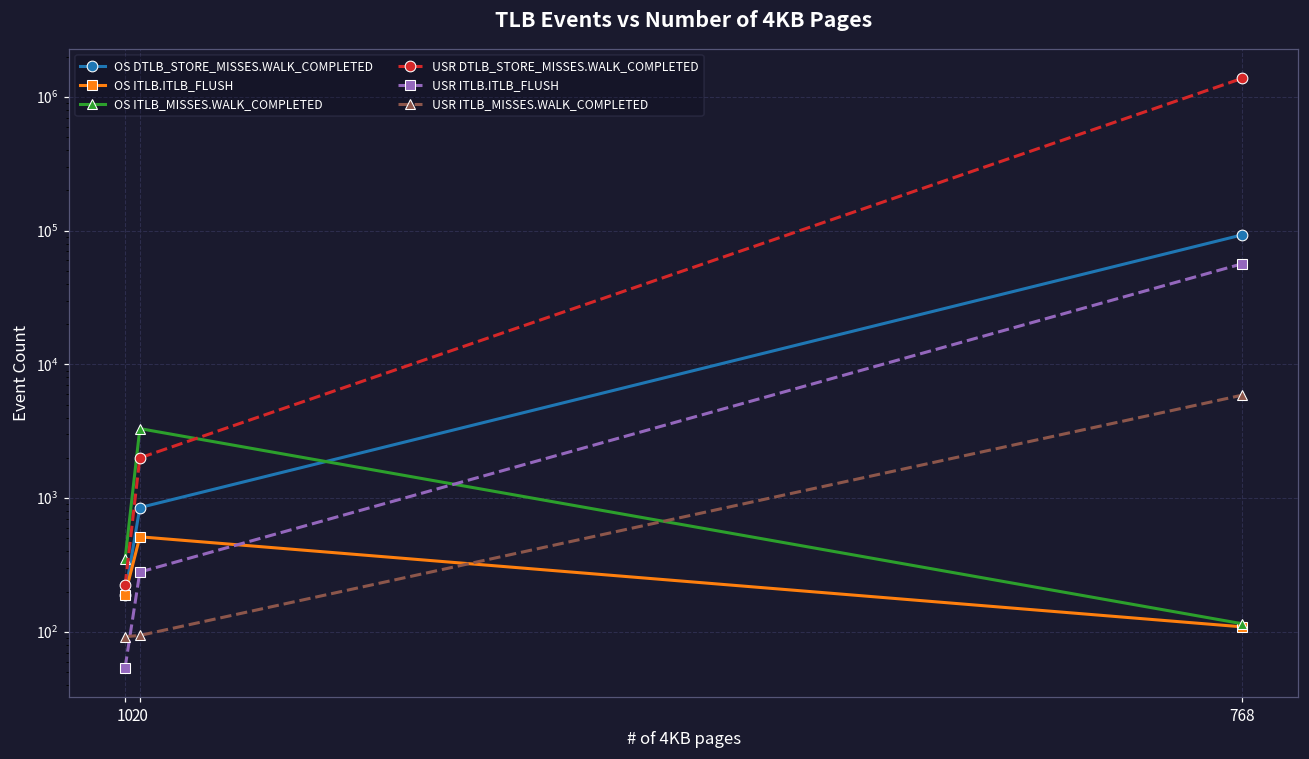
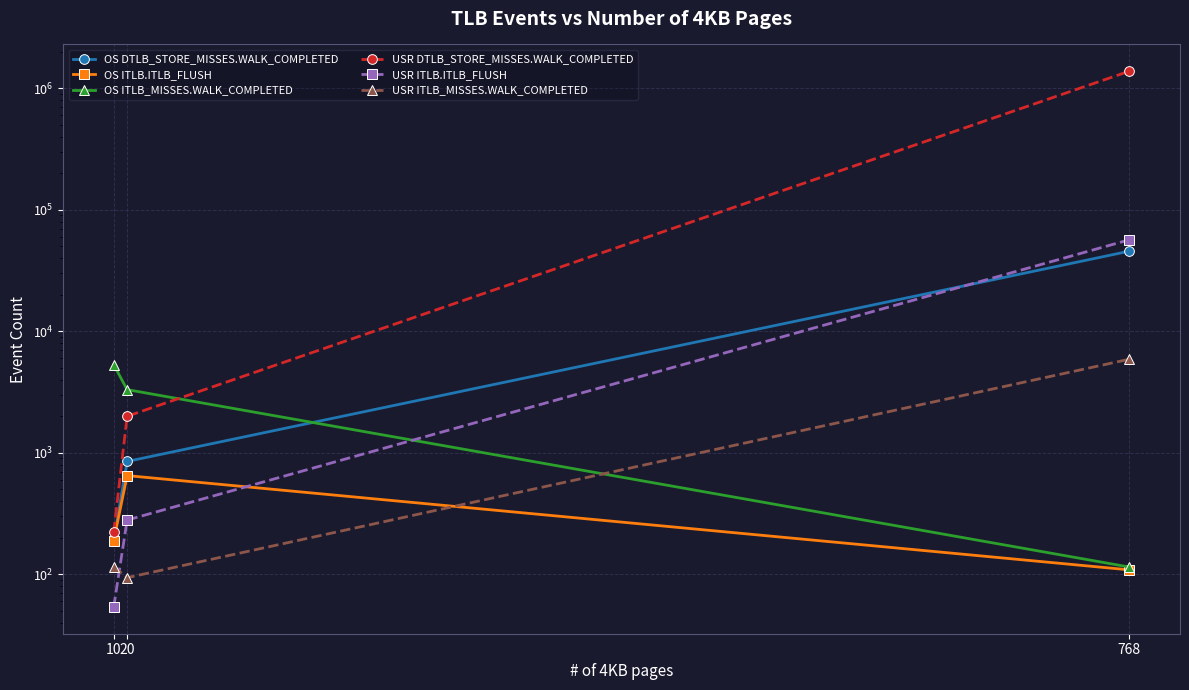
OS ITLB_MISSES.WALK_COMPLETED, 10: 350 -> 5000
USR ITLB_MISSES.WALK_COMPLETED, 10: 90 -> 120
OS ITLB.ITLB_FLUSH, 20: 510 -> 700
OS DTLB_STORE_MISSES.WALK_COMPLETED, 768: 90000 -> 46000
